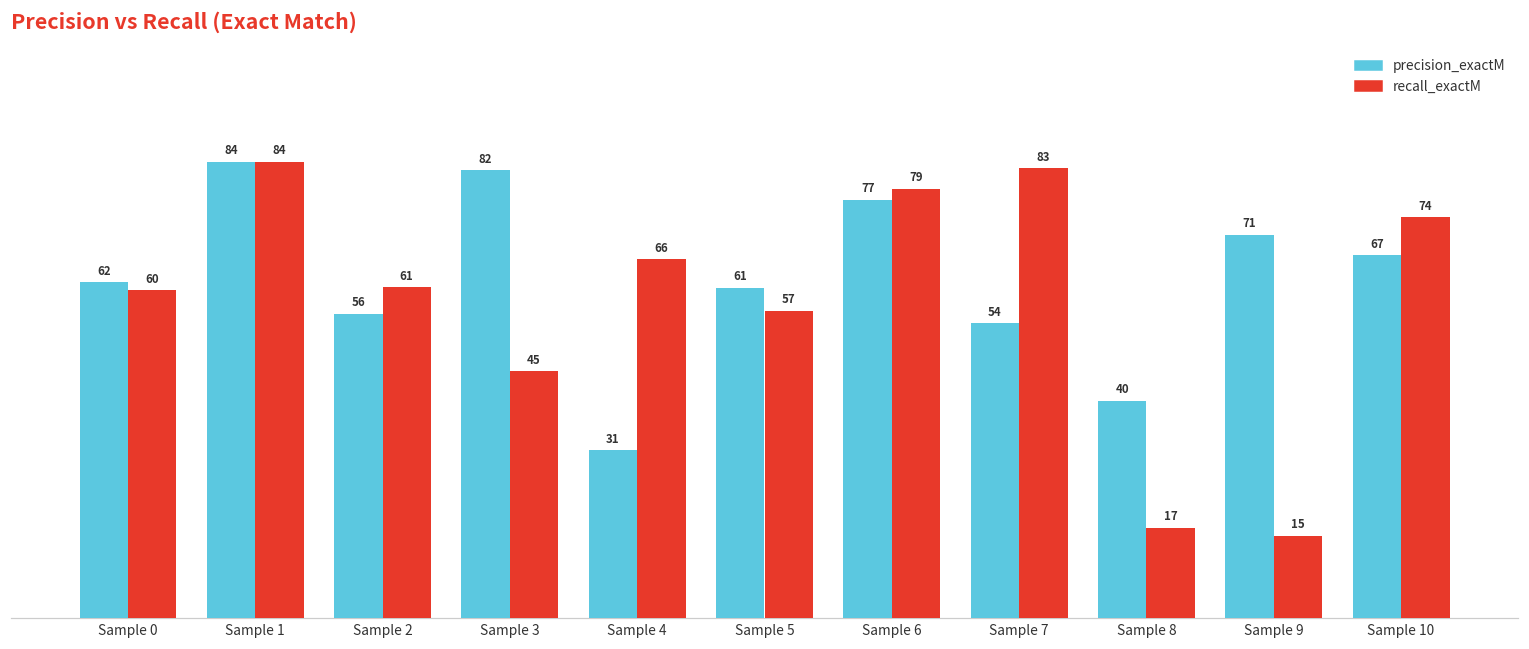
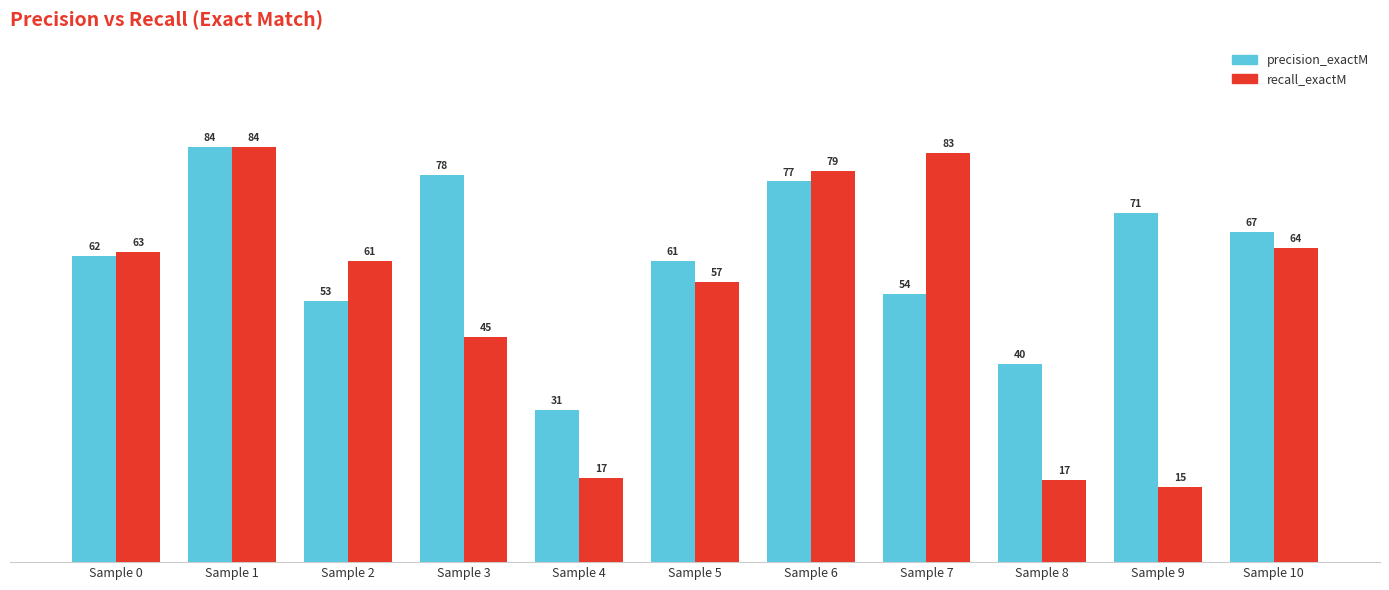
recall_exactM, Sample 0: 60 -> 63
precision_exactM, Sample 2: 56 -> 53
precision_exactM, Sample 3: 82 -> 78
recall_exactM, Sample 4: 66 -> 17
recall_exactM, Sample 10: 74 -> 64
